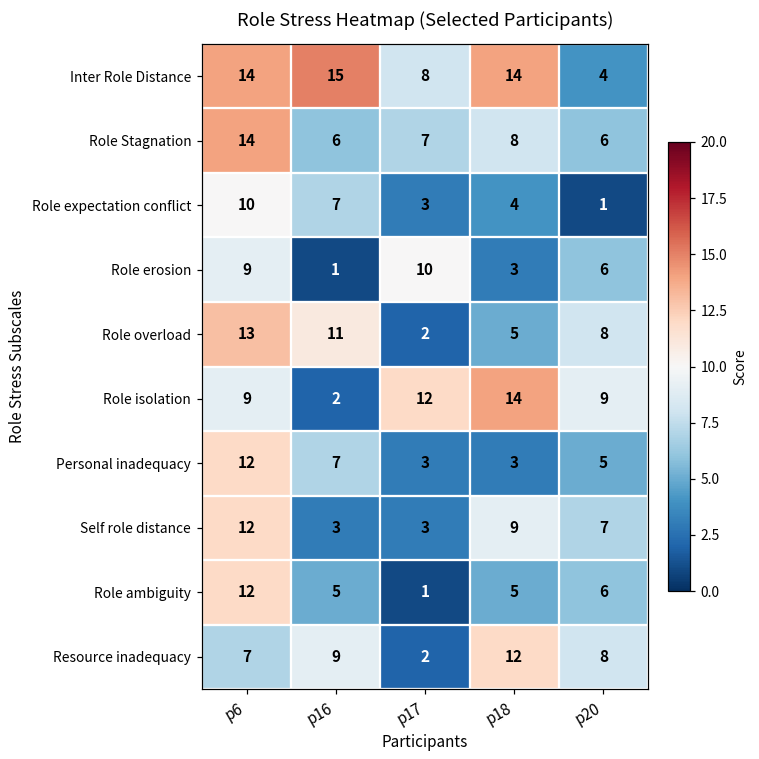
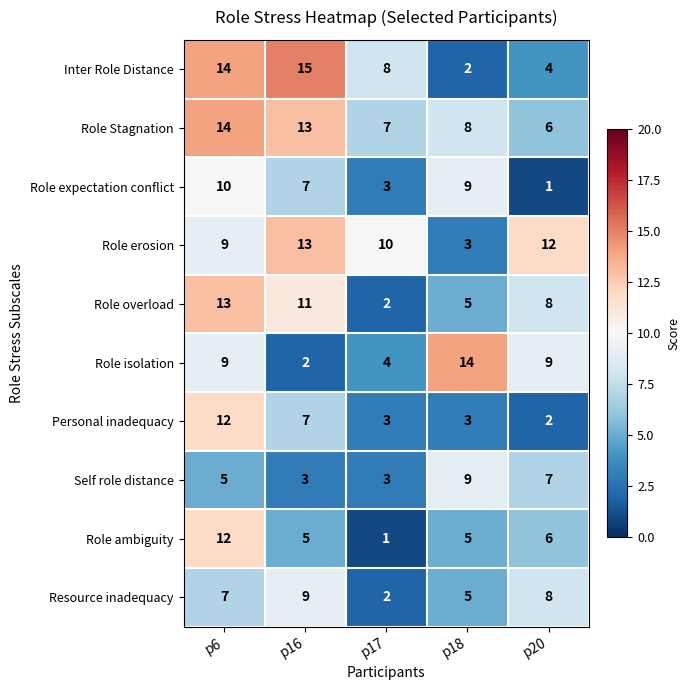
Inter Role Distance, p18: 14 -> 2
Role Stagnation, p16: 6 -> 13
Role expectation conflict, p18: 4 -> 9
Role erosion, p16: 1 -> 13
Role erosion, p20: 6 -> 12
Role isolation, p17: 12 -> 4
Personal inadequacy, p20: 5 -> 2
Self role distance, p6: 12 -> 5
Resource inadequacy, p18: 12 -> 5
